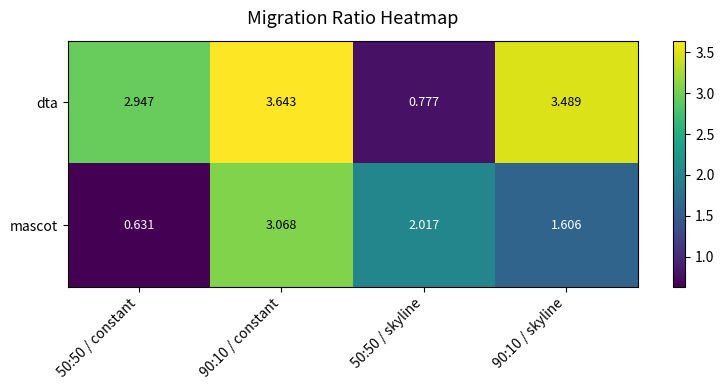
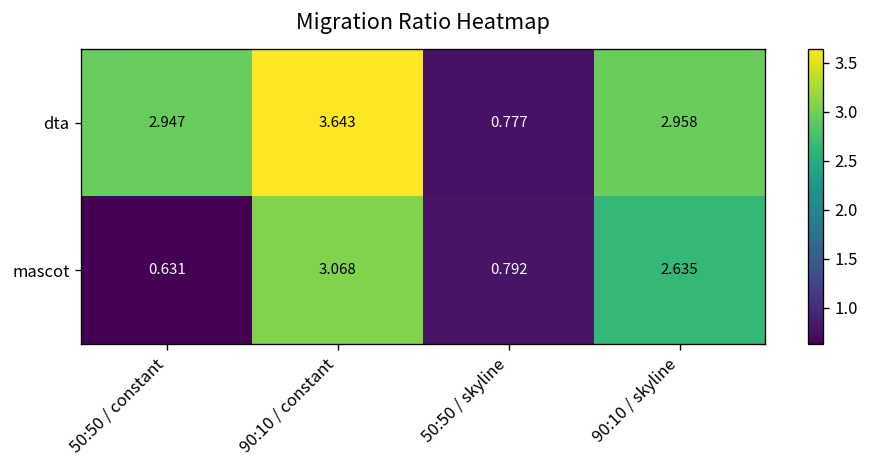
dta, 90:10 / skyline: 3.489 -> 2.958
mascot, 50:50 / skyline: 2.017 -> 0.792
mascot, 90:10 / skyline: 1.606 -> 2.635
